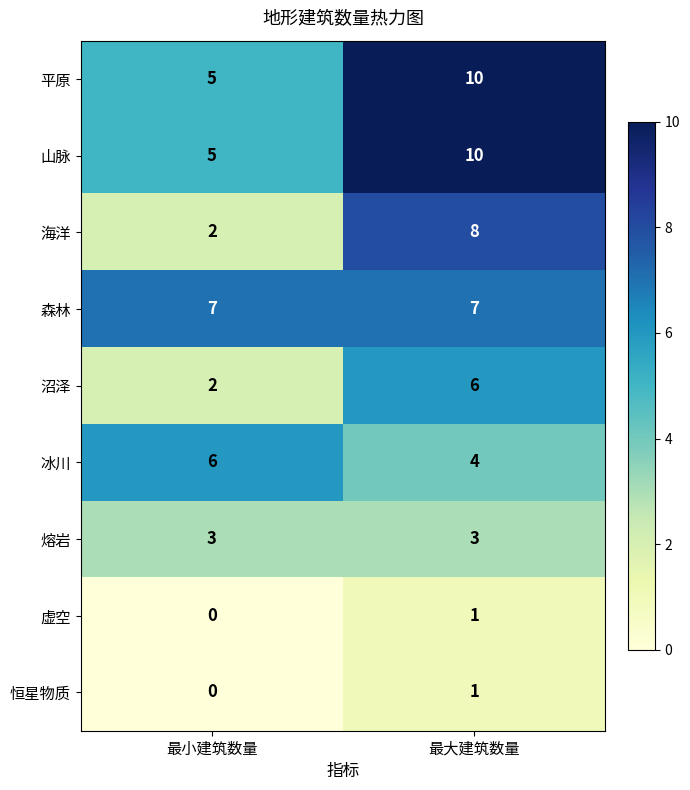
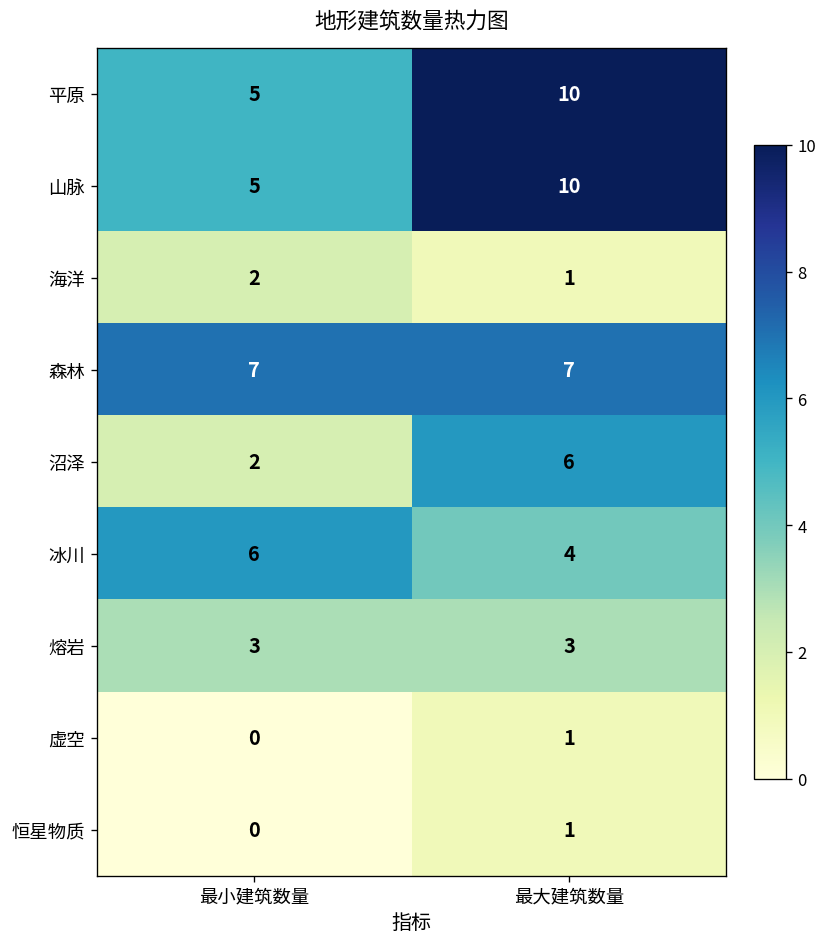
海洋, 最大建筑数量: 8 -> 1
